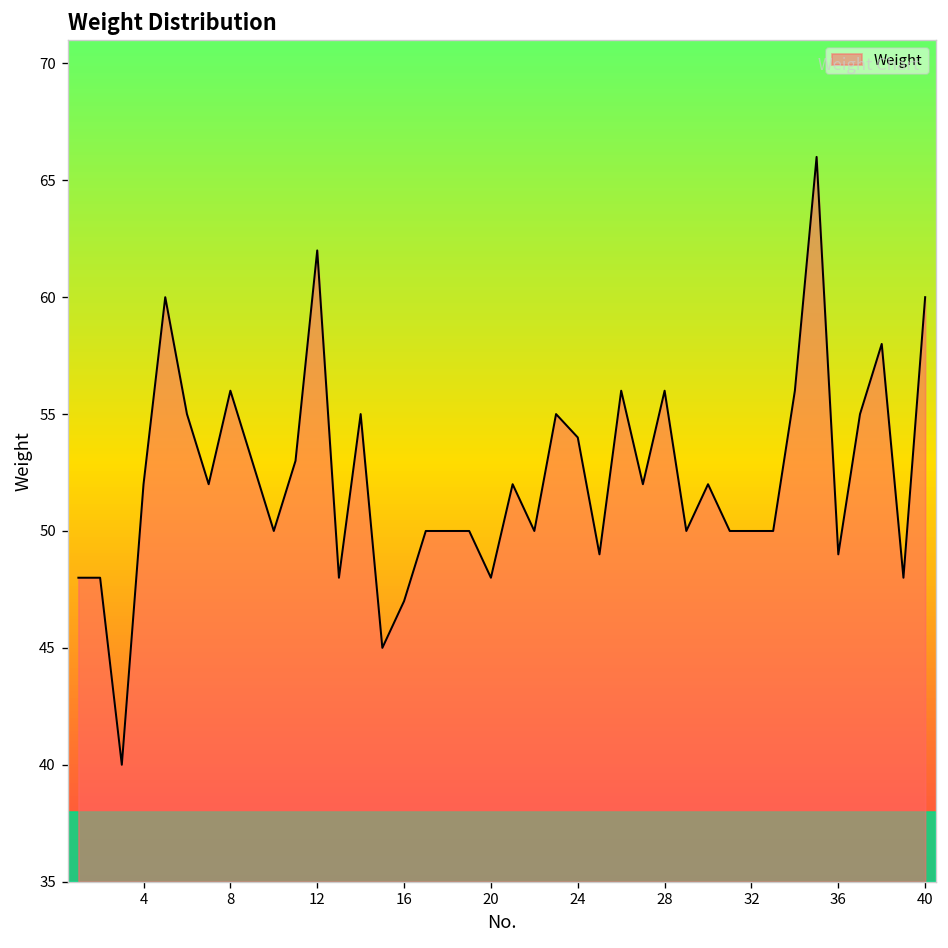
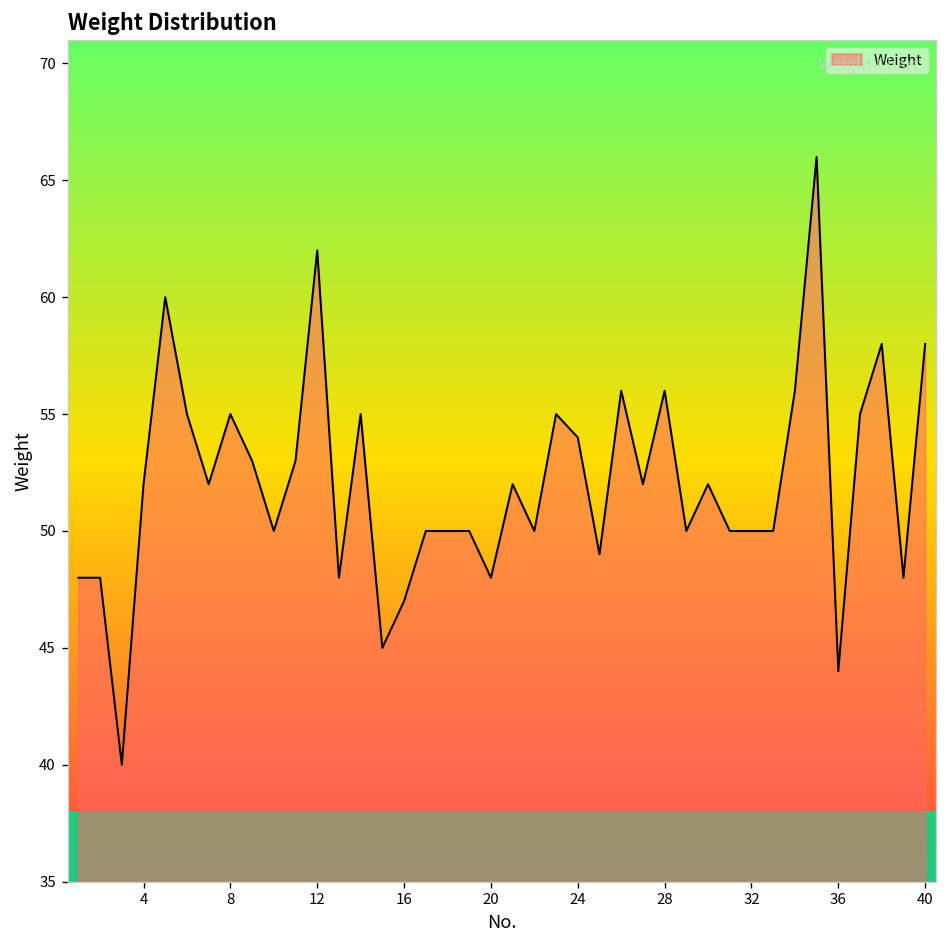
8: 56 -> 55
36: 49 -> 44
40: 60 -> 58
